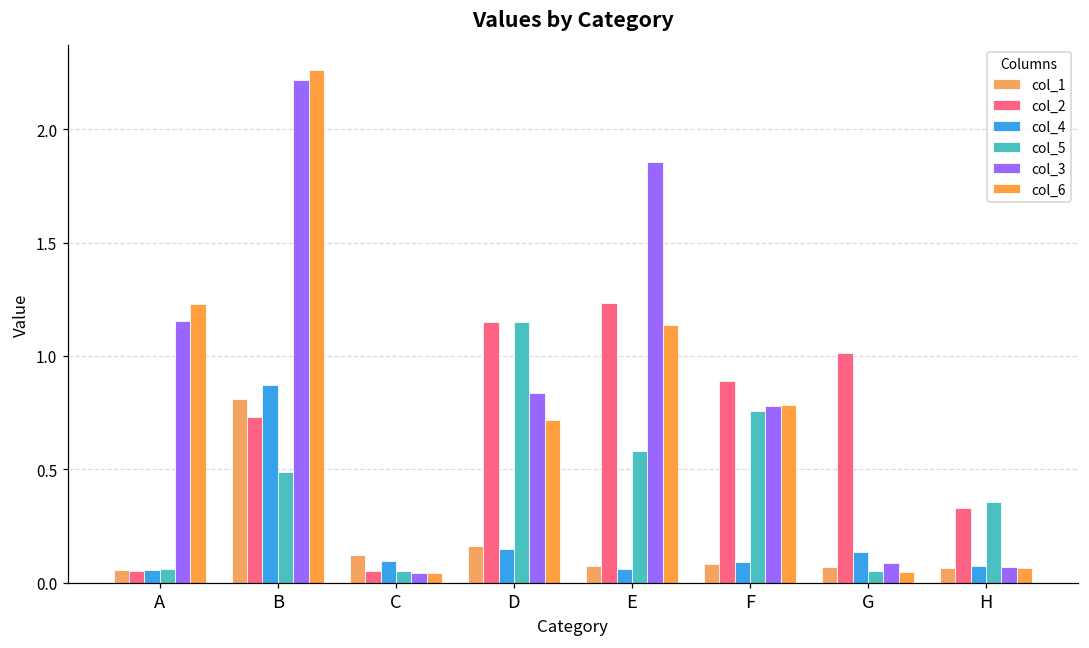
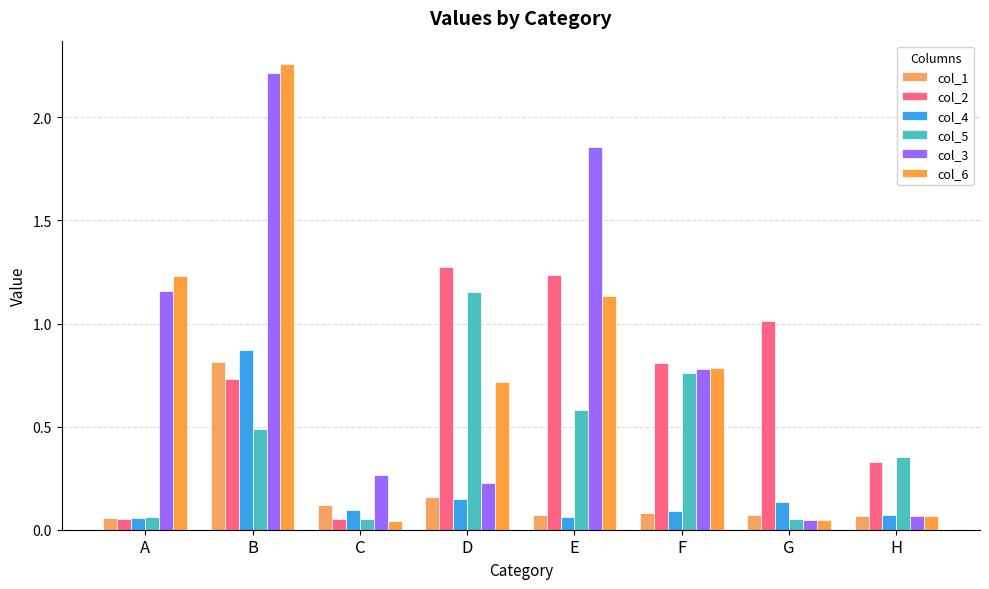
col_3, C: 0.04 -> 0.27
col_2, D: 1.15 -> 1.28
col_3, D: 0.84 -> 0.23
col_2, F: 0.89 -> 0.81
col_3, G: 0.09 -> 0.05
